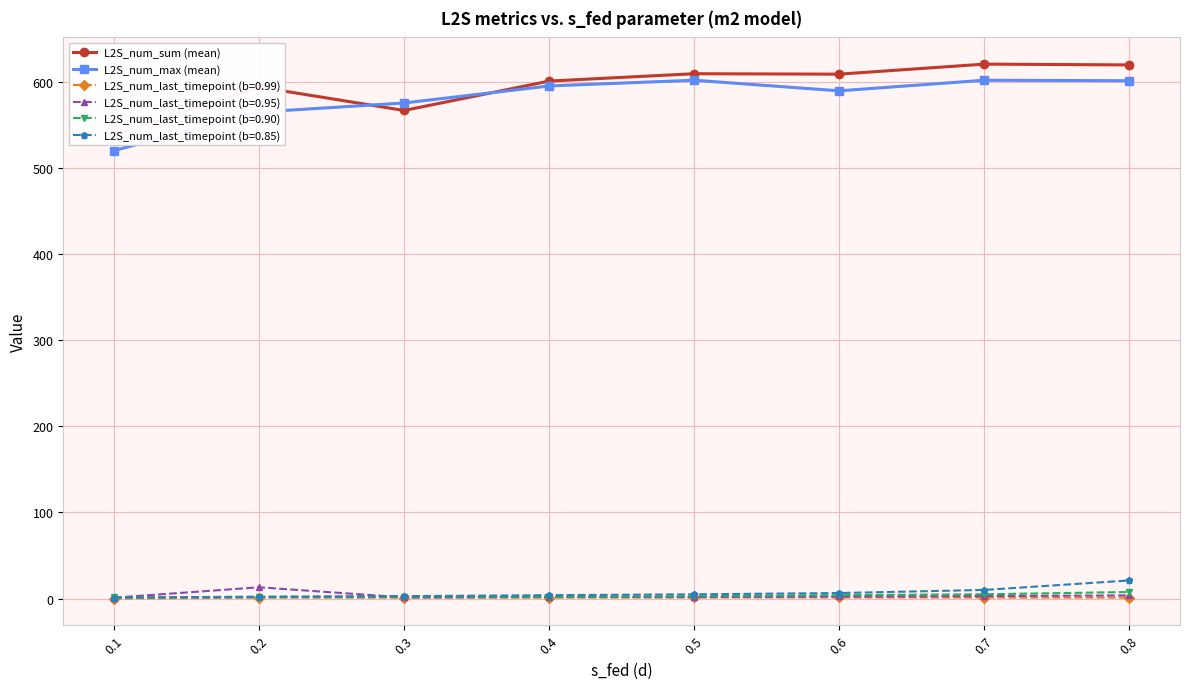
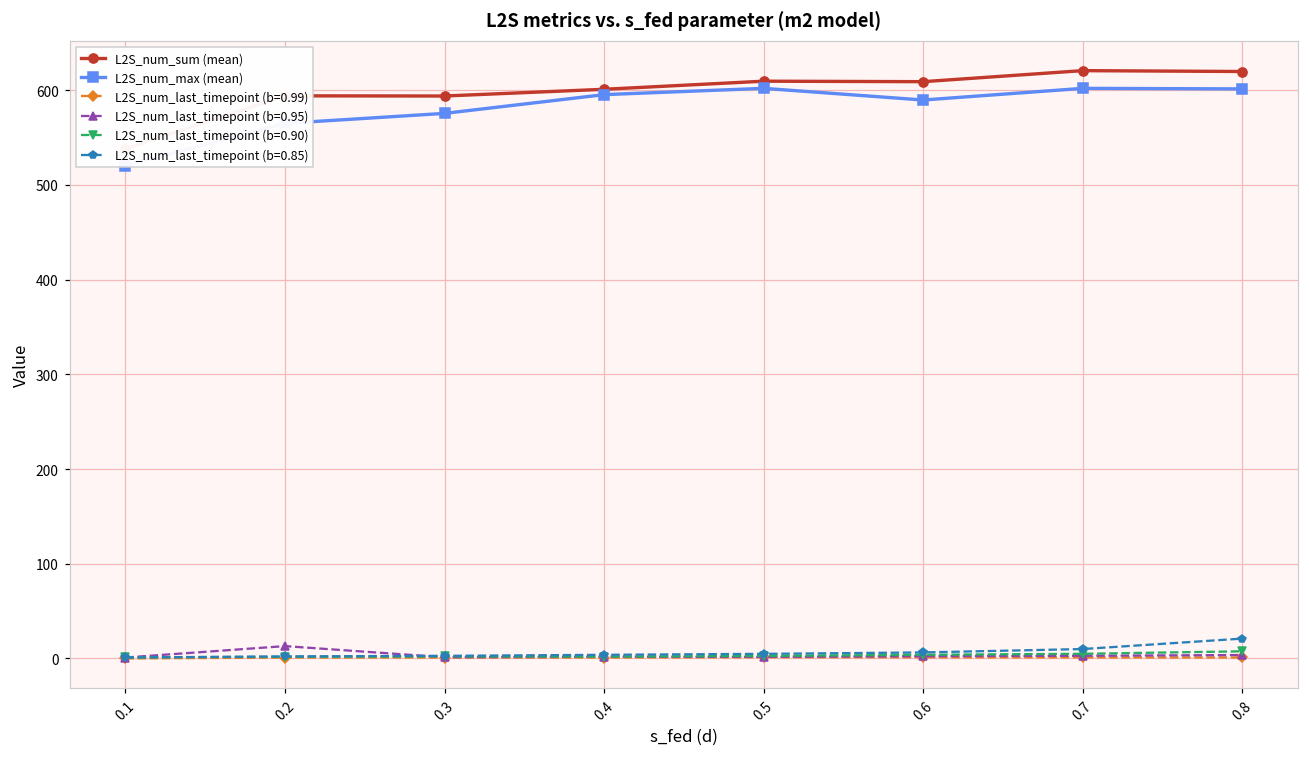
L2S_num_sum (mean), 0.3: 570 -> 590
